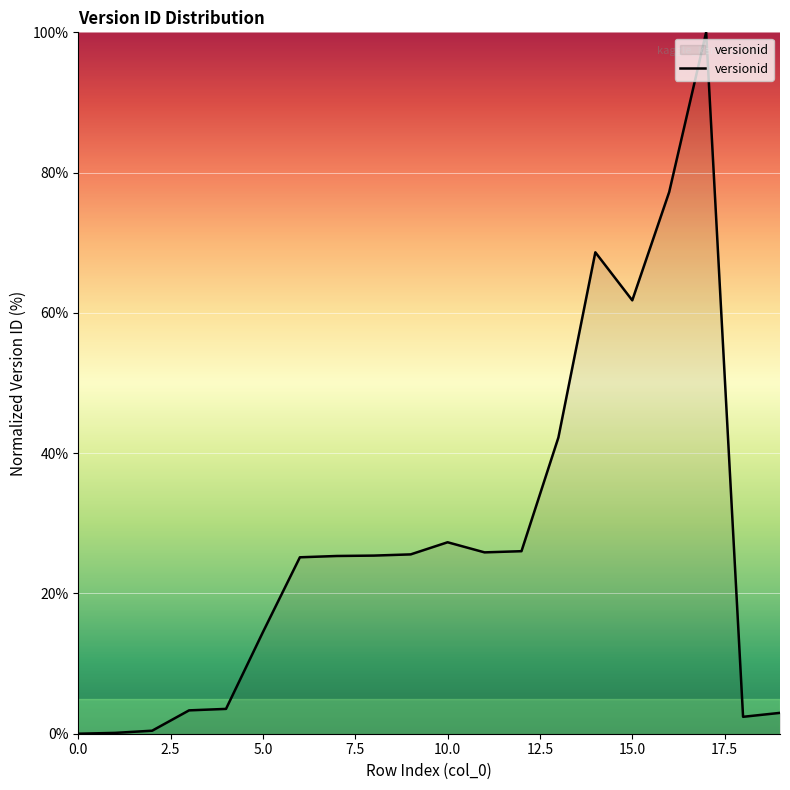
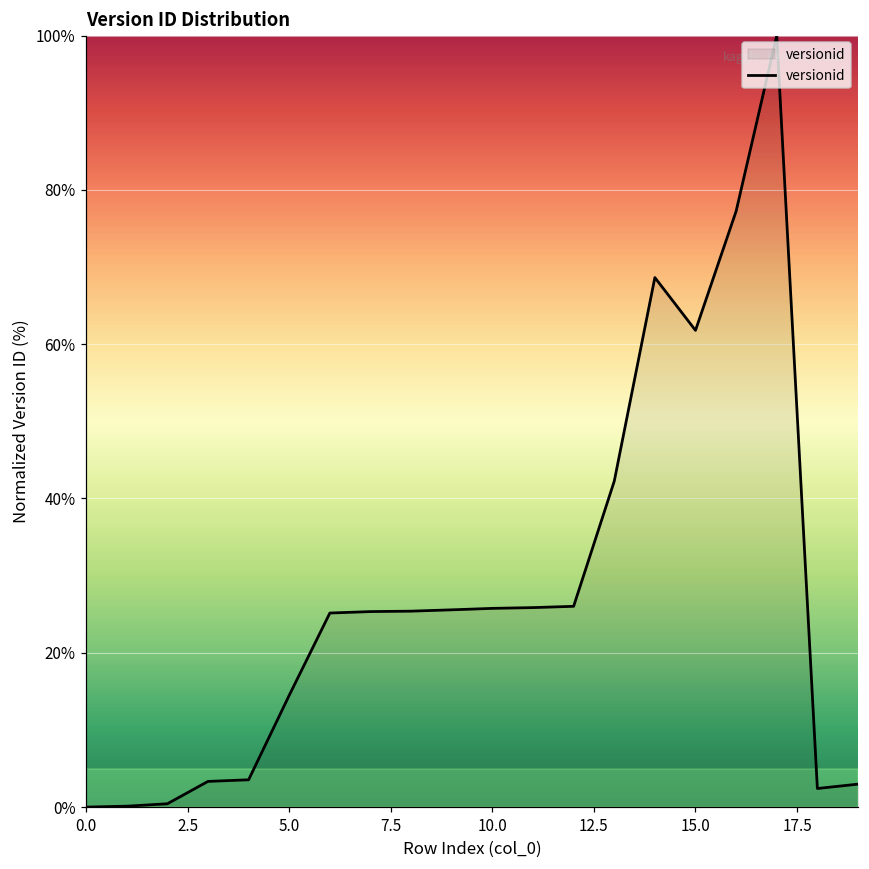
10.0: 27% -> 26%
